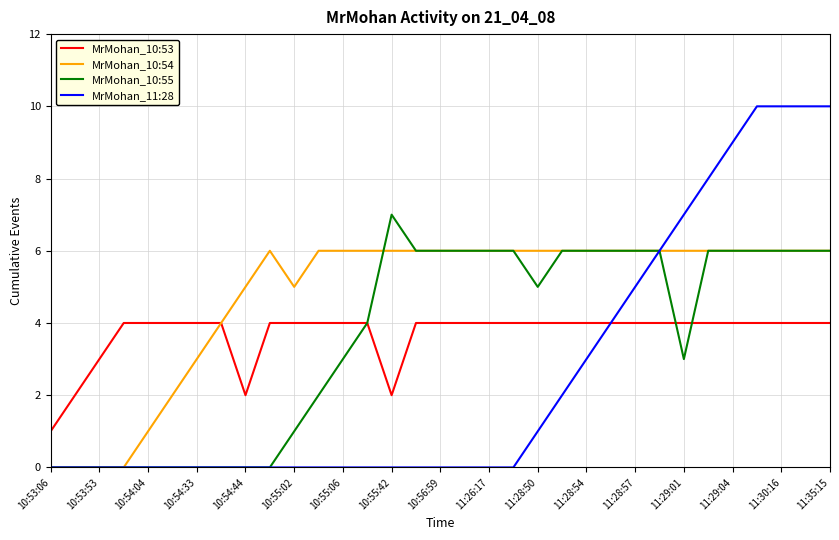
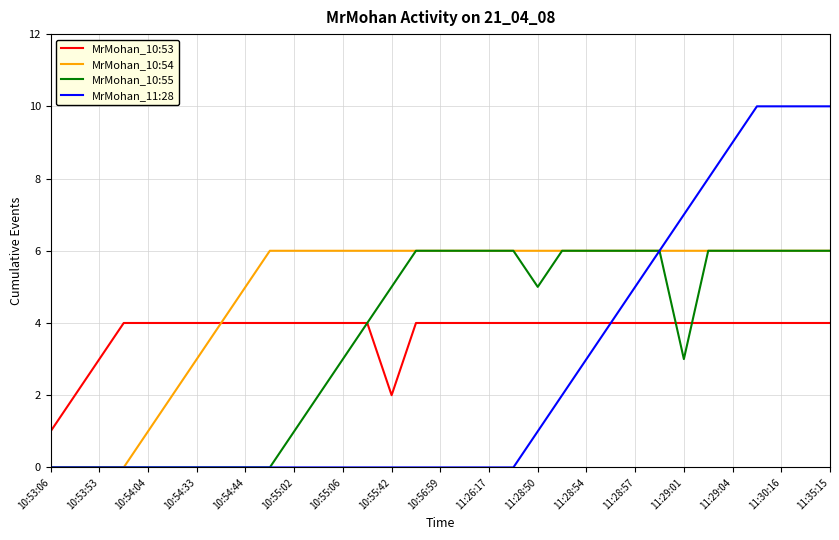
MrMohan_10:53, 10:54:44: 2 -> 4
MrMohan_10:54, 10:55:02: 5 -> 6
MrMohan_10:55, 10:55:42: 7 -> 5
